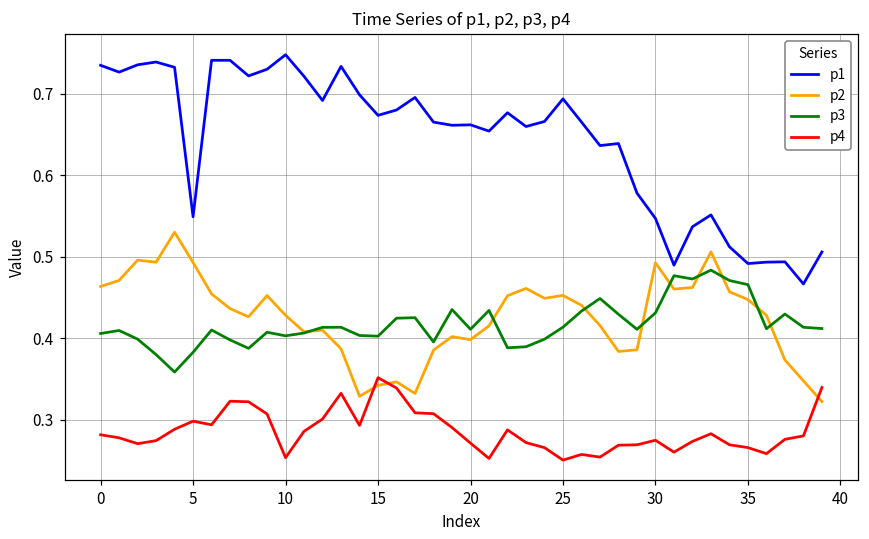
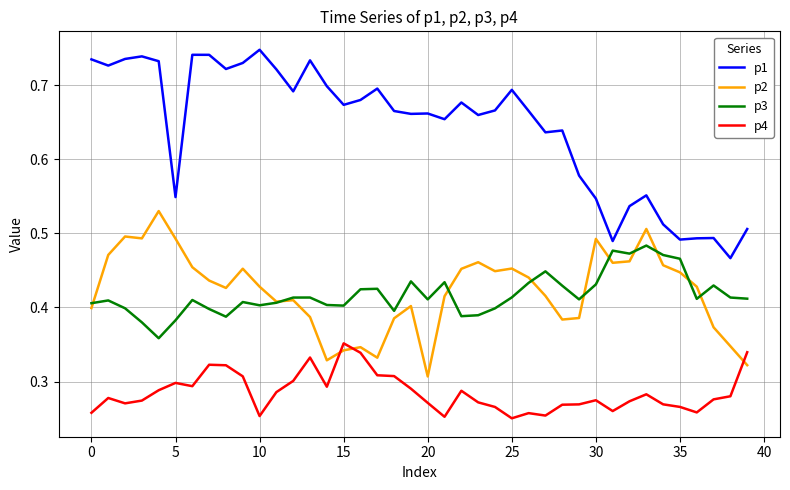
p2, 0: 0.46 -> 0.40
p4, 0: 0.28 -> 0.26
p2, 20: 0.40 -> 0.31
